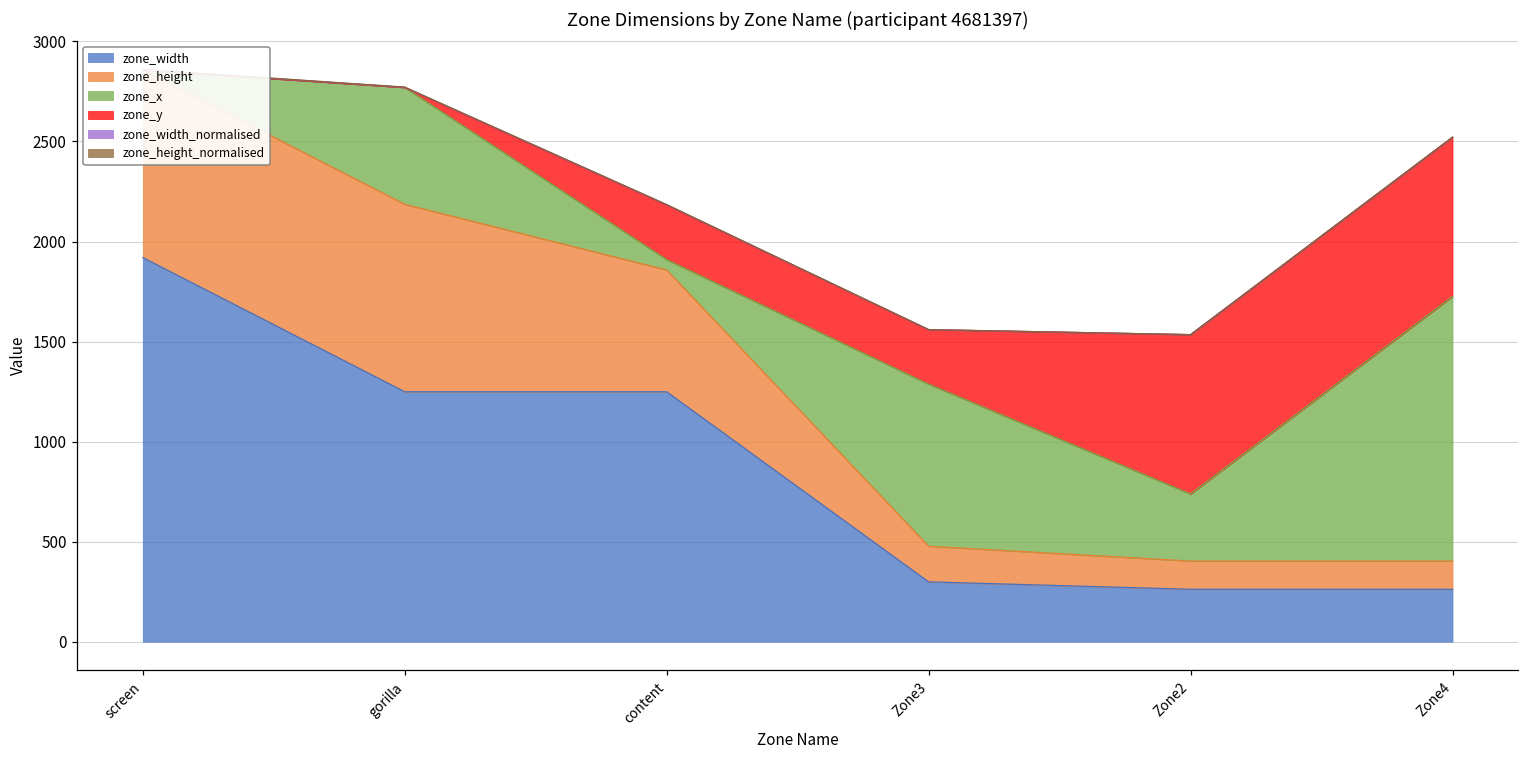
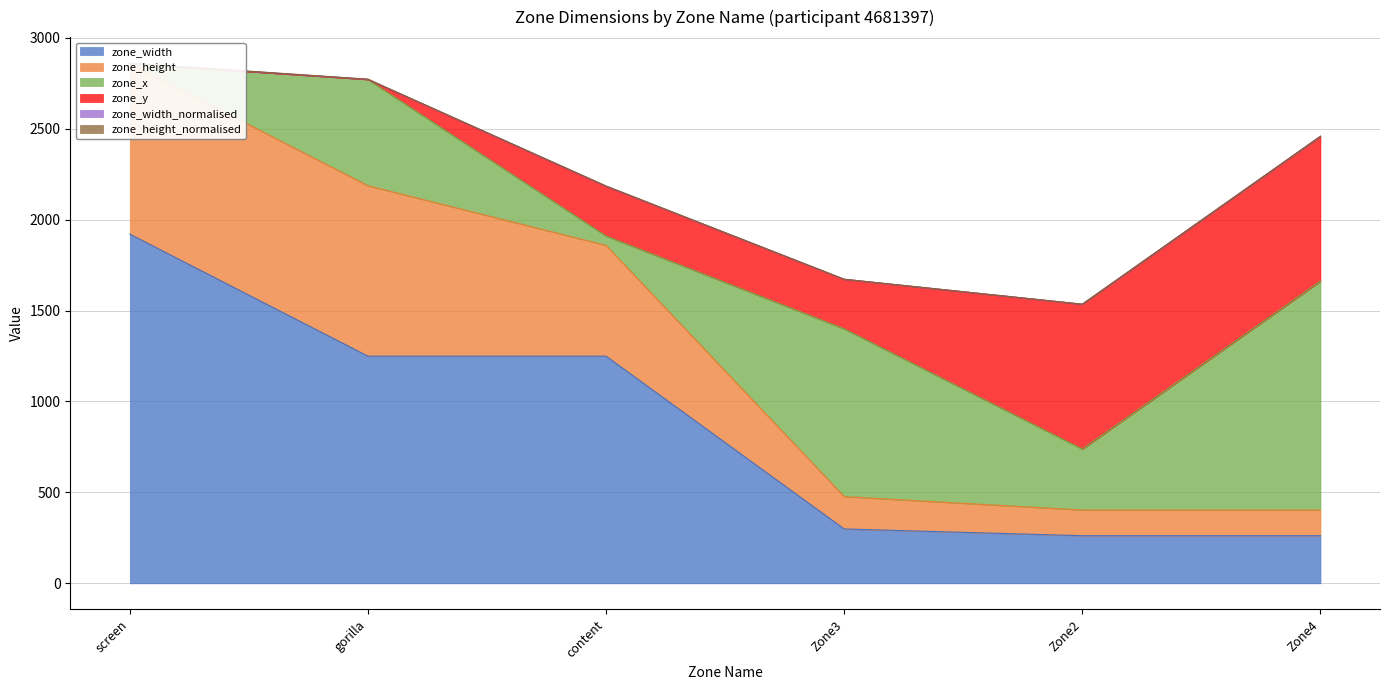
zone_x, Zone3: 810 -> 920
zone_x, Zone4: 1320 -> 1260
